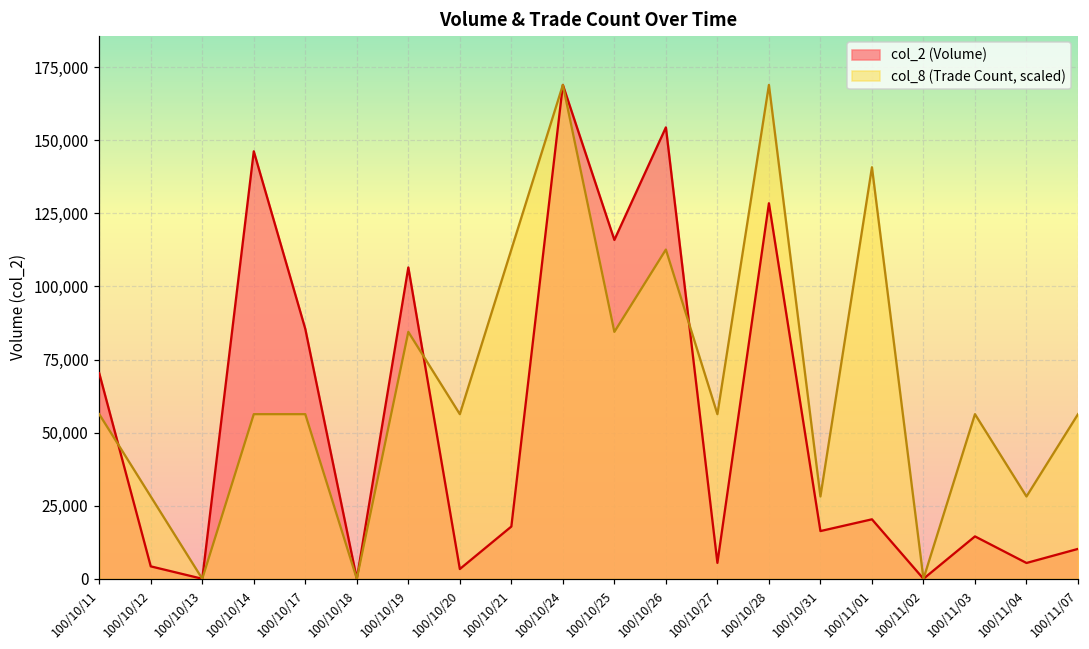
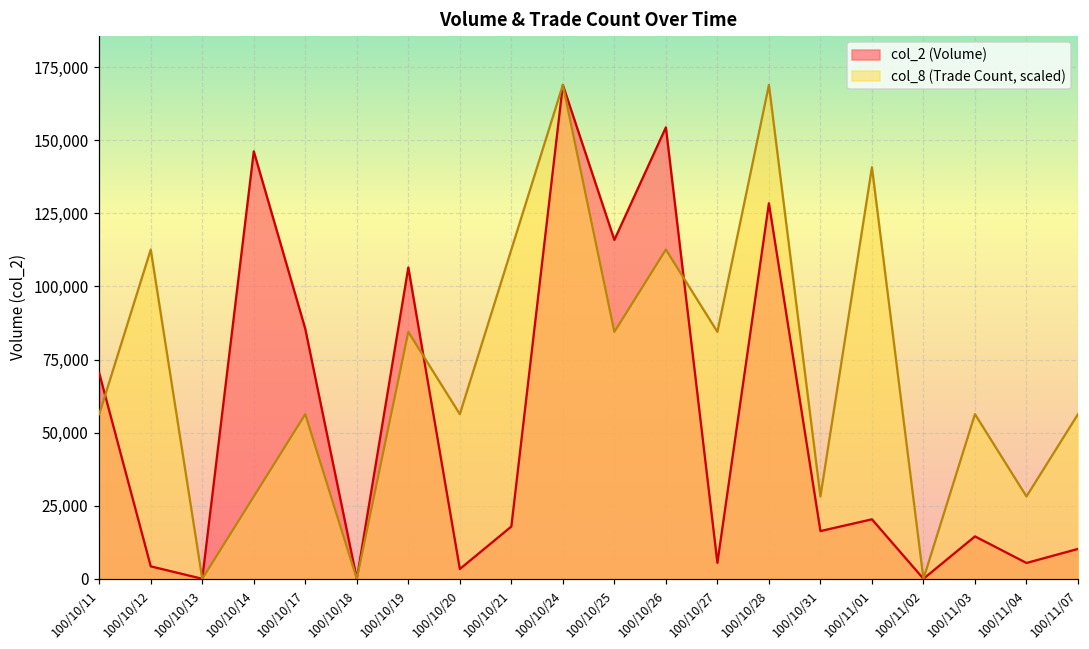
col_8 (Trade Count, scaled), 100/10/12: 28,000 -> 113,000
col_8 (Trade Count, scaled), 100/10/14: 56,000 -> 28,000
col_8 (Trade Count, scaled), 100/10/27: 56,000 -> 84,000
